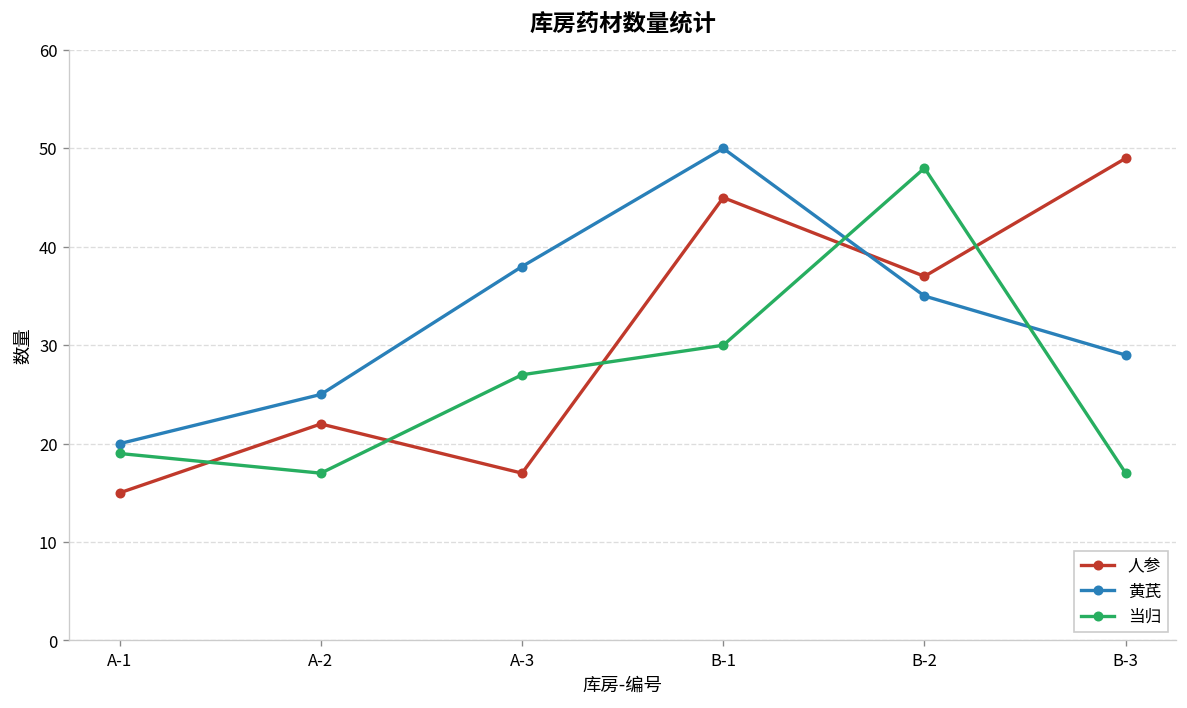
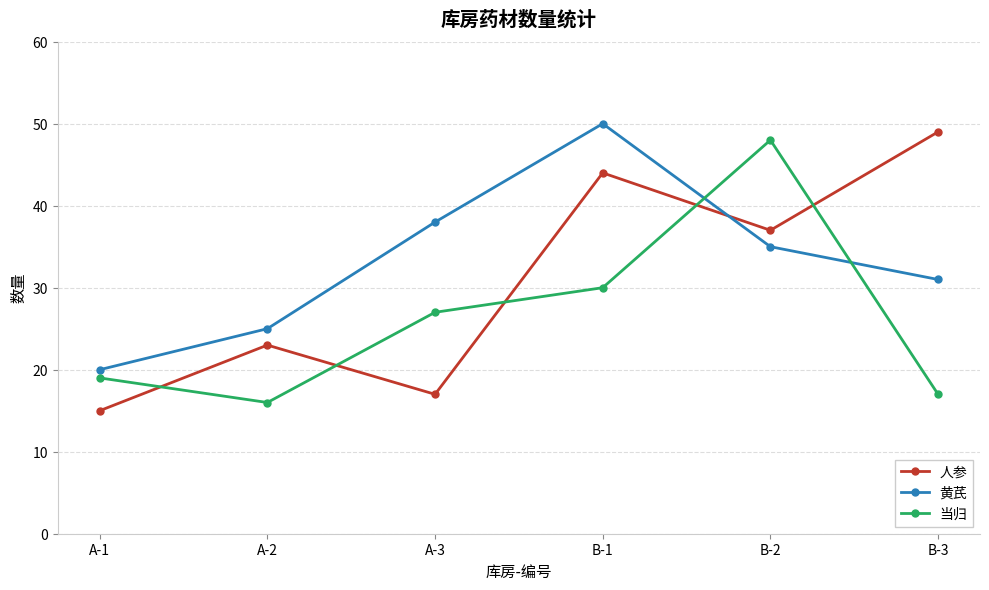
人参, A-2: 22 -> 23
当归, A-2: 17 -> 16
人参, B-1: 45 -> 44
黄芪, B-3: 29 -> 31
